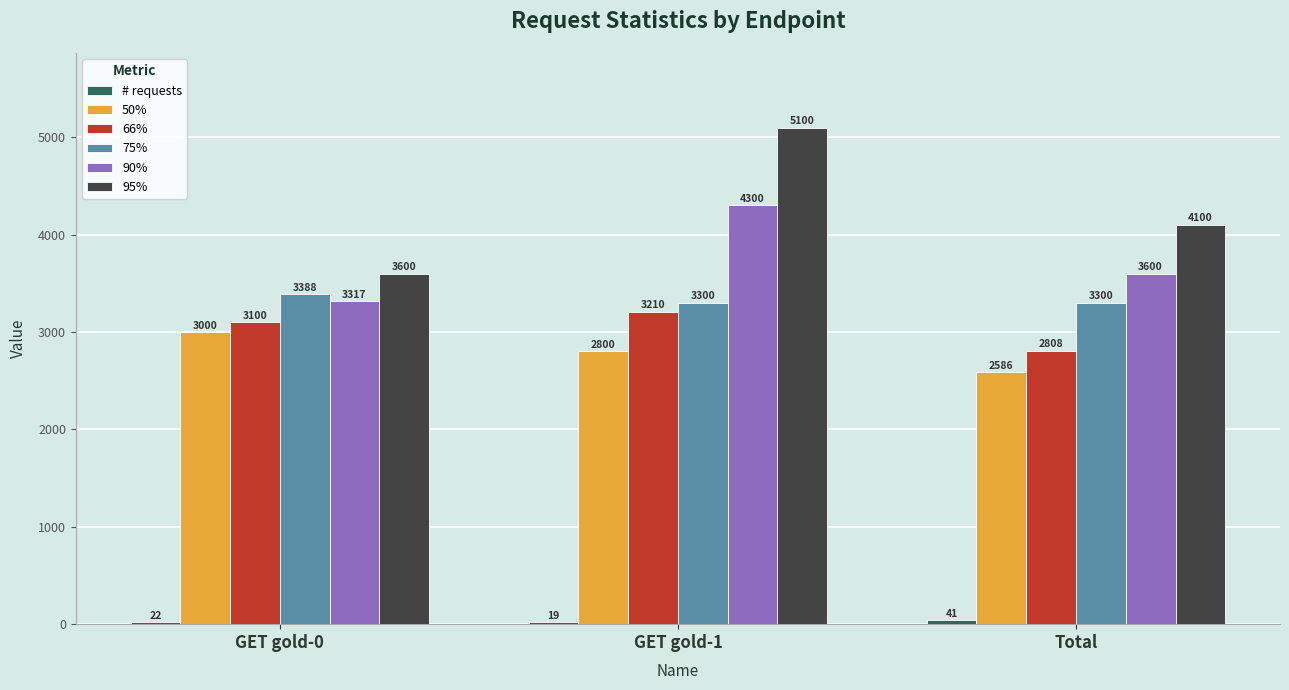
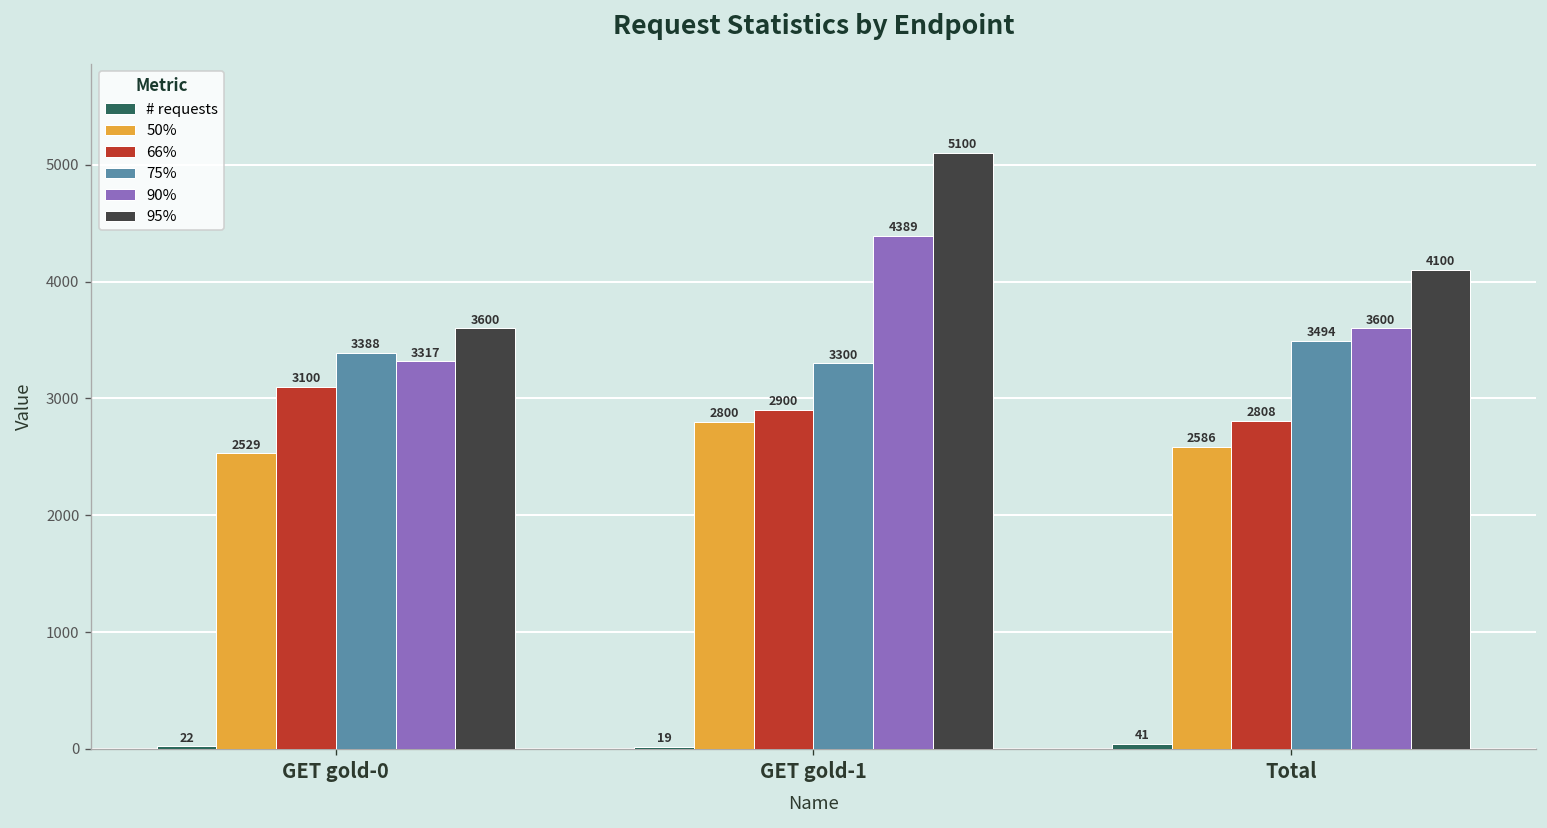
50%, GET gold-0: 3000 -> 2529
66%, GET gold-1: 3210 -> 2900
90%, GET gold-1: 4300 -> 4389
75%, Total: 3300 -> 3494
